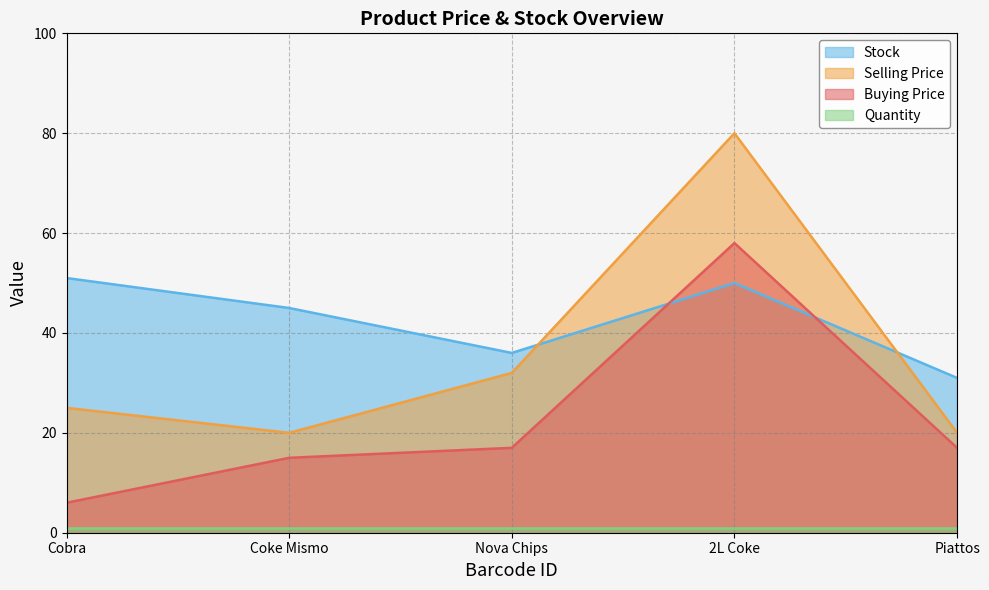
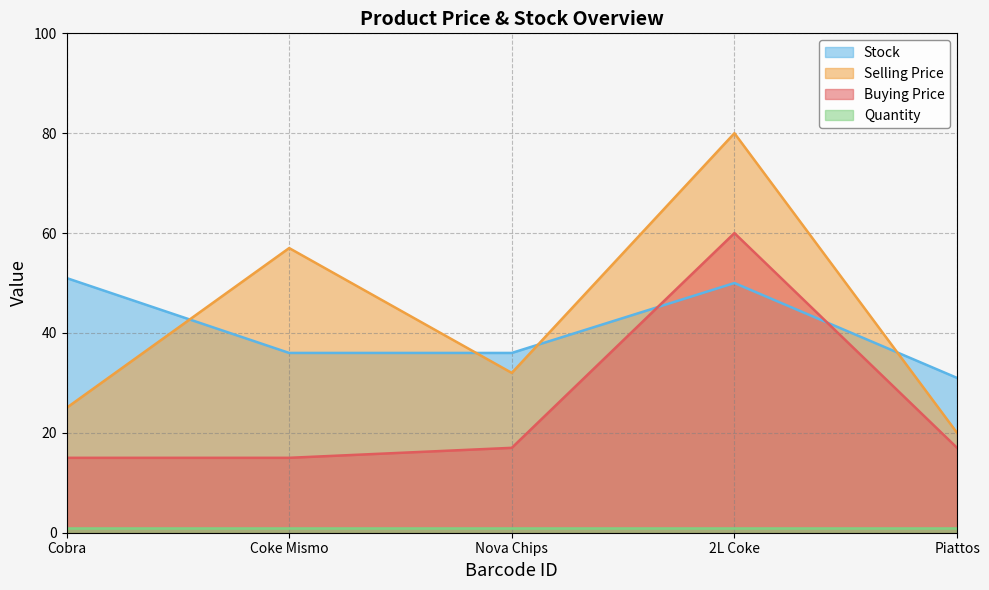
Buying Price, Cobra: 6 -> 15
Stock, Coke Mismo: 45 -> 36
Selling Price, Coke Mismo: 20 -> 57
Buying Price, 2L Coke: 58 -> 60
